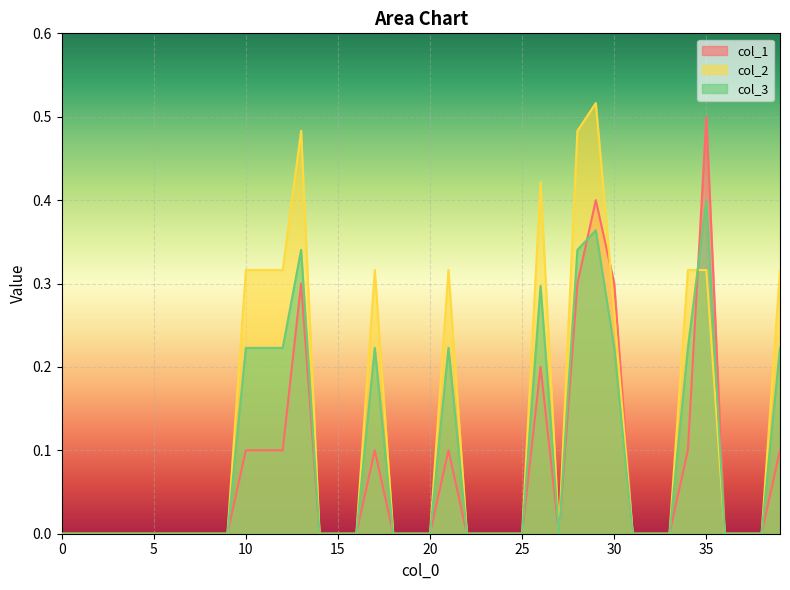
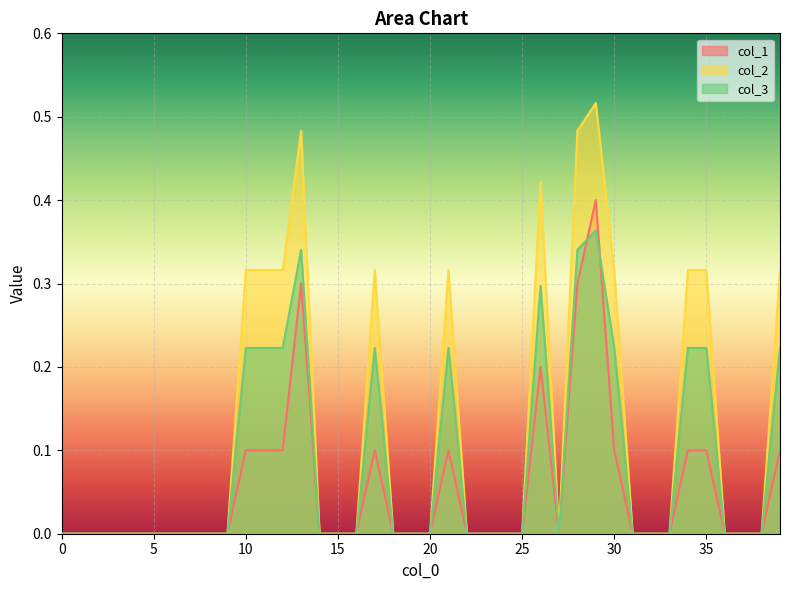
col_1, 30: 0.3 -> 0.1
col_2, 30: 0.27 -> 0.32
col_1, 35: 0.5 -> 0.1
col_3, 35: 0.40 -> 0.22
